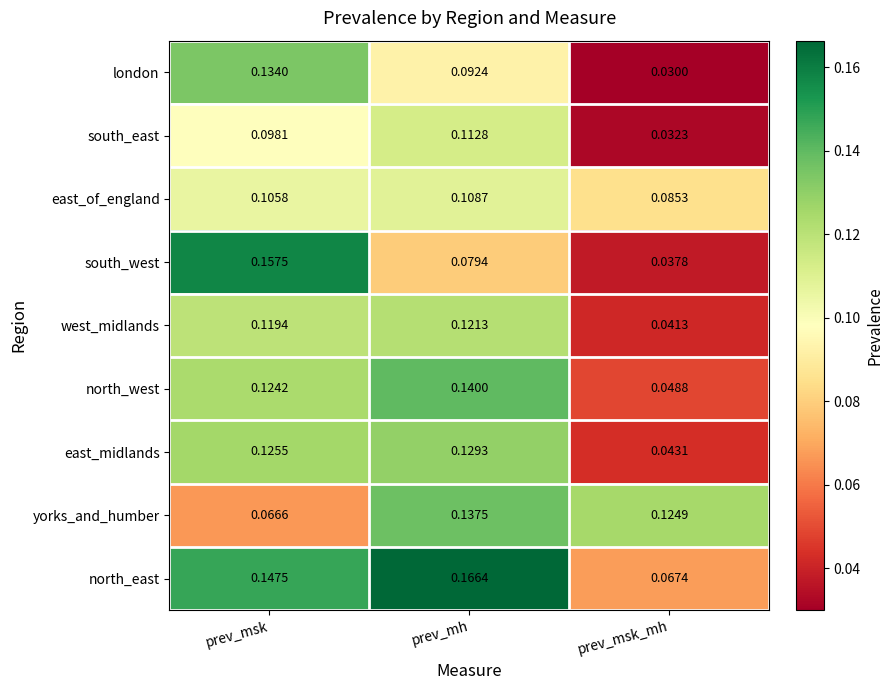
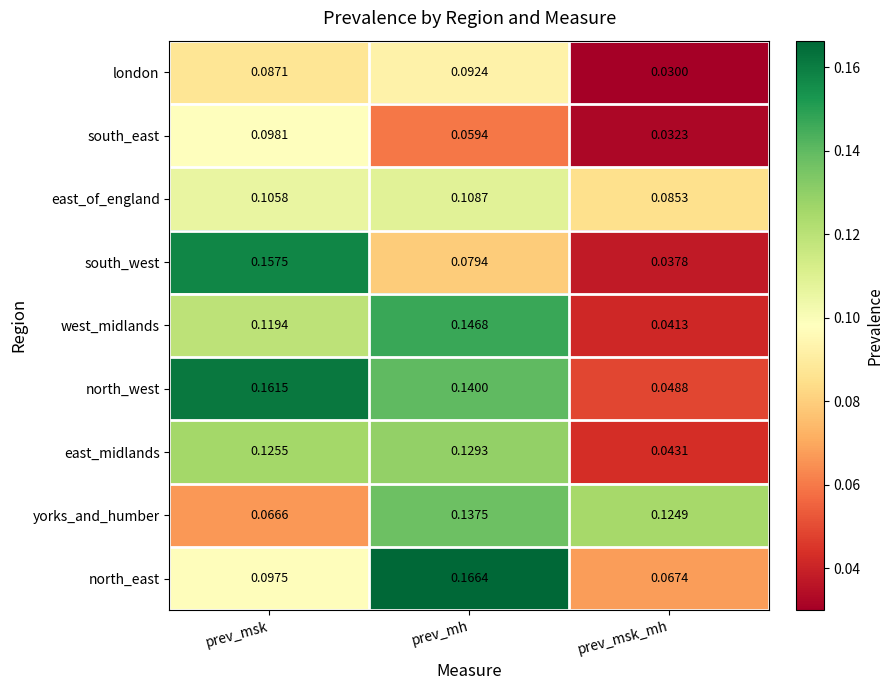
london, prev_msk: 0.1340 -> 0.0871
south_east, prev_mh: 0.1128 -> 0.0594
west_midlands, prev_mh: 0.1213 -> 0.1468
north_west, prev_msk: 0.1242 -> 0.1615
north_east, prev_msk: 0.1475 -> 0.0975
